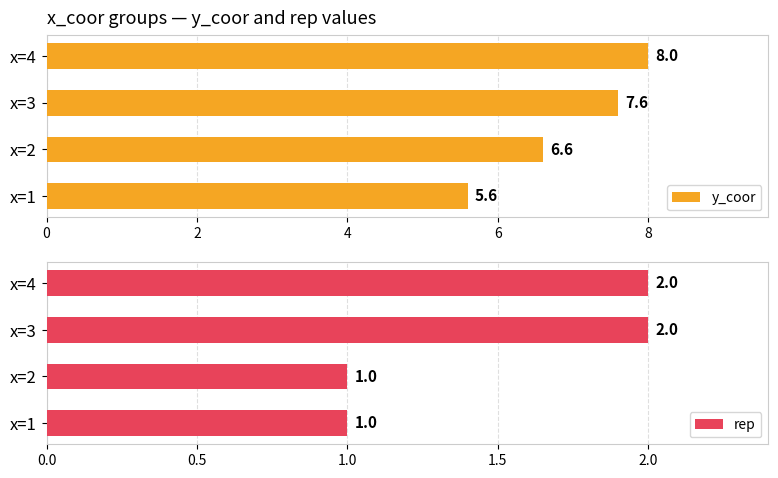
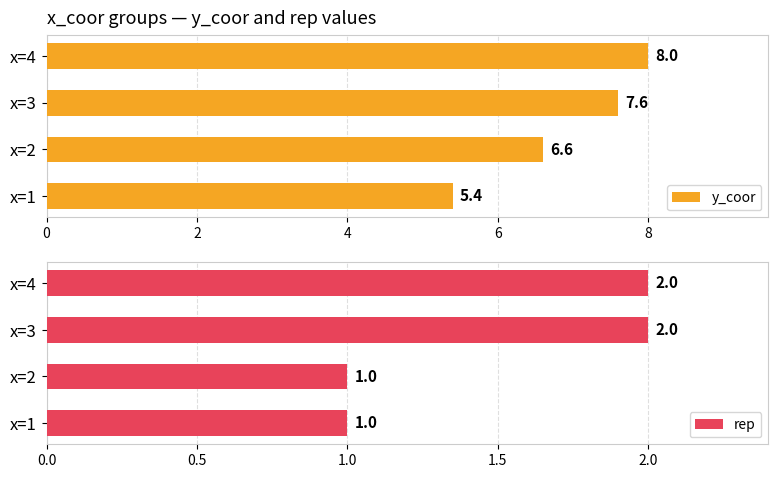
x_coor groups — y_coor and rep values, x=1: 5.6 -> 5.4
